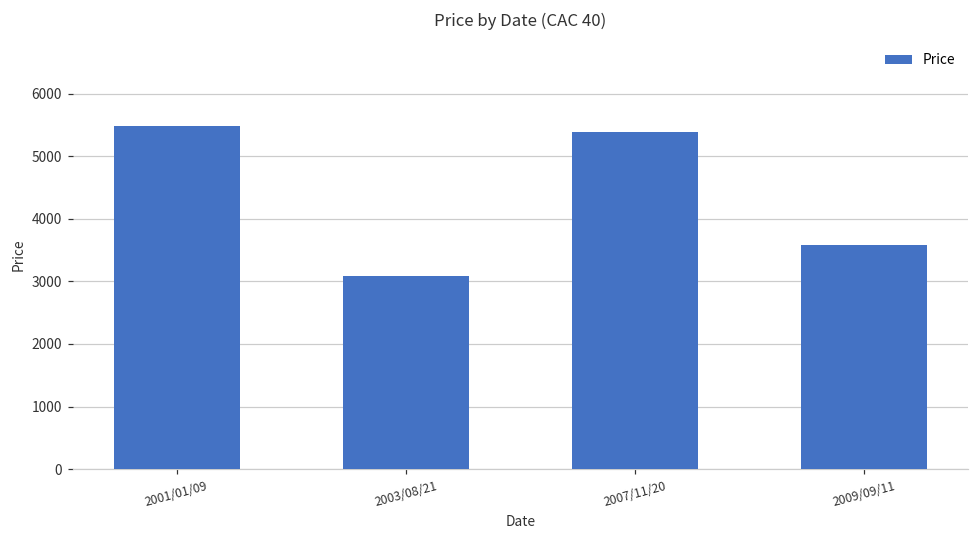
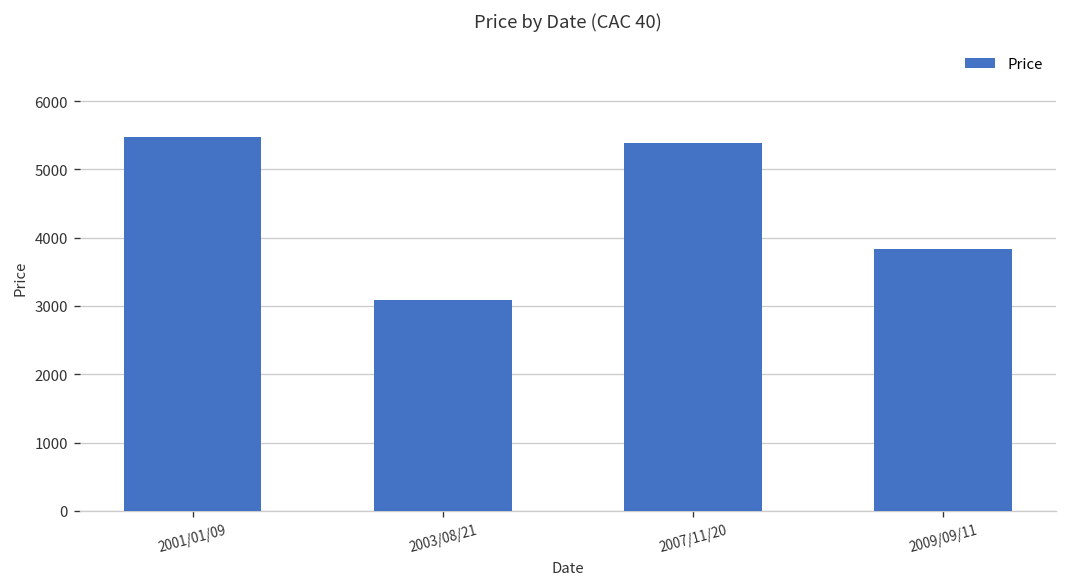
2009/09/11: 3600 -> 3800
